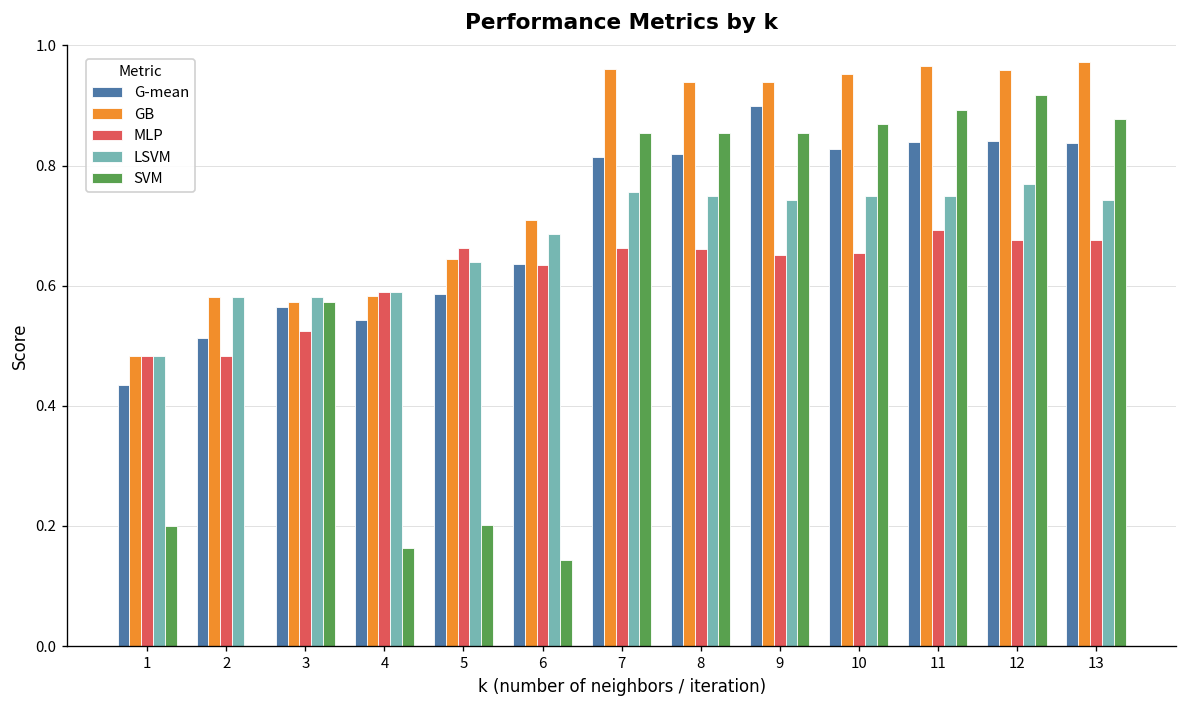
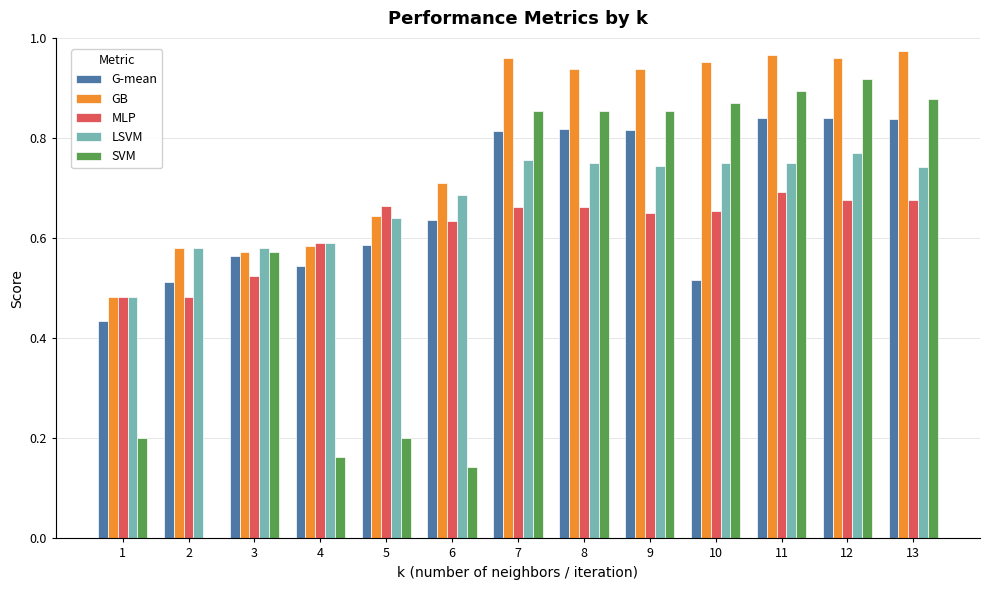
G-mean, 9: 0.90 -> 0.82
G-mean, 10: 0.83 -> 0.52
